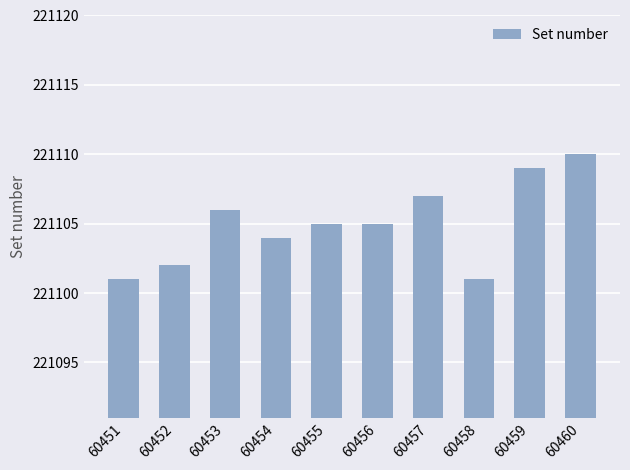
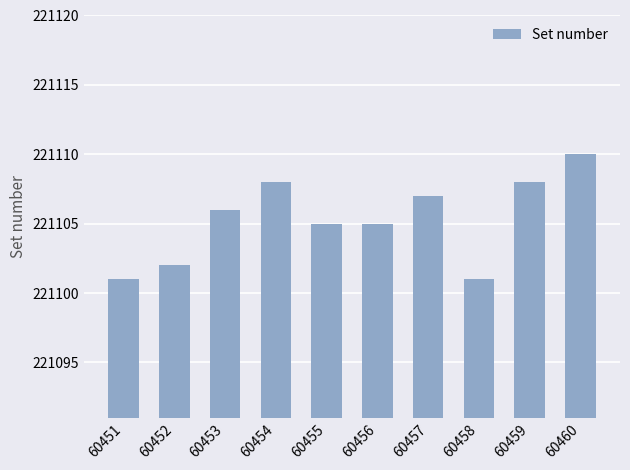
60454: 221104 -> 221108
60459: 221109 -> 221108
